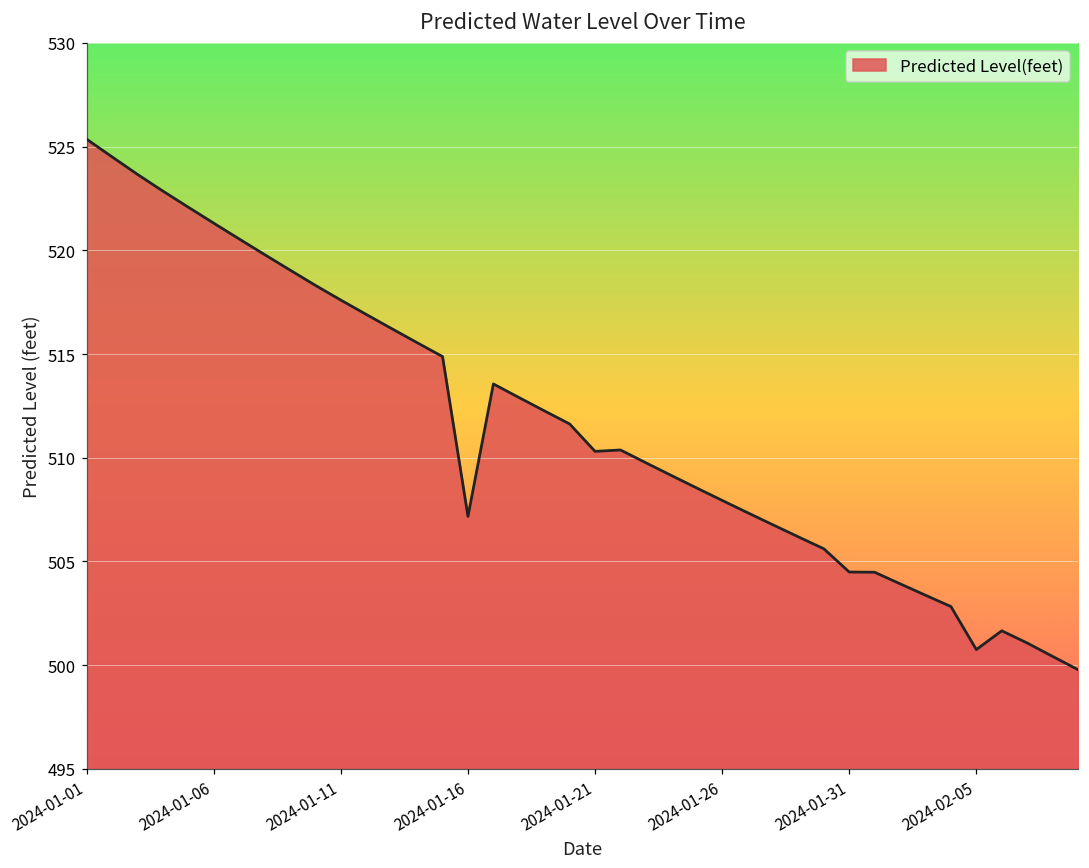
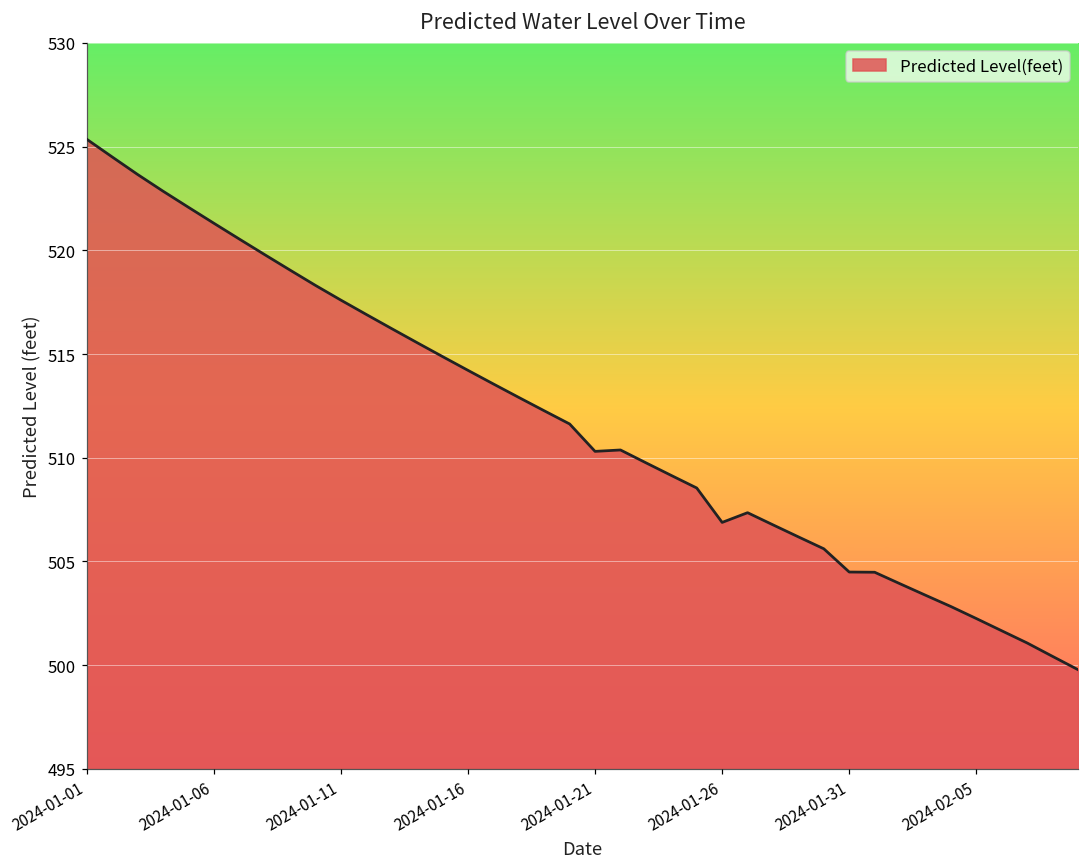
2024-01-16: 507.2 -> 514.2
2024-01-26: 507.9 -> 506.9
2024-02-05: 500.8 -> 502.2
